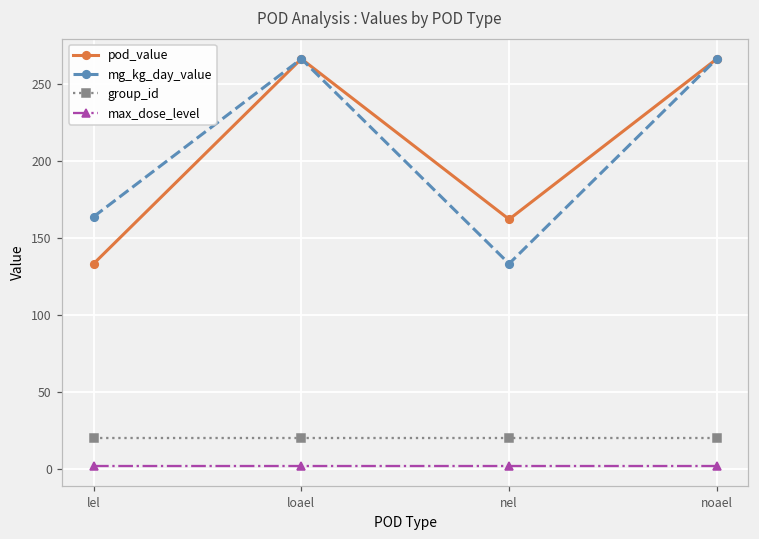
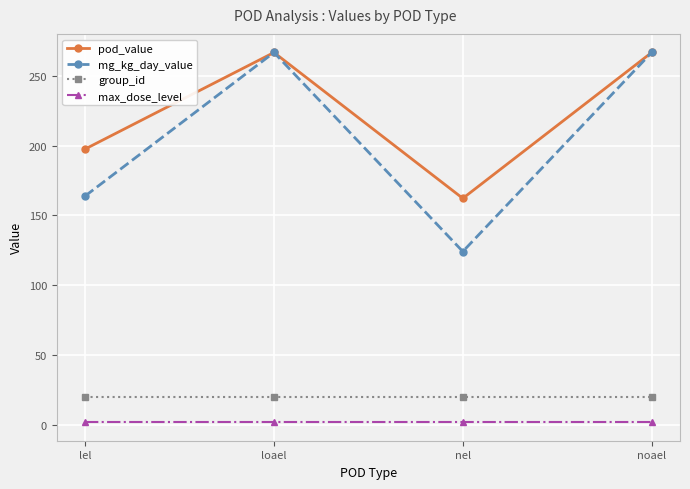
pod_value, lel: 133 -> 198
mg_kg_day_value, nel: 133 -> 124
